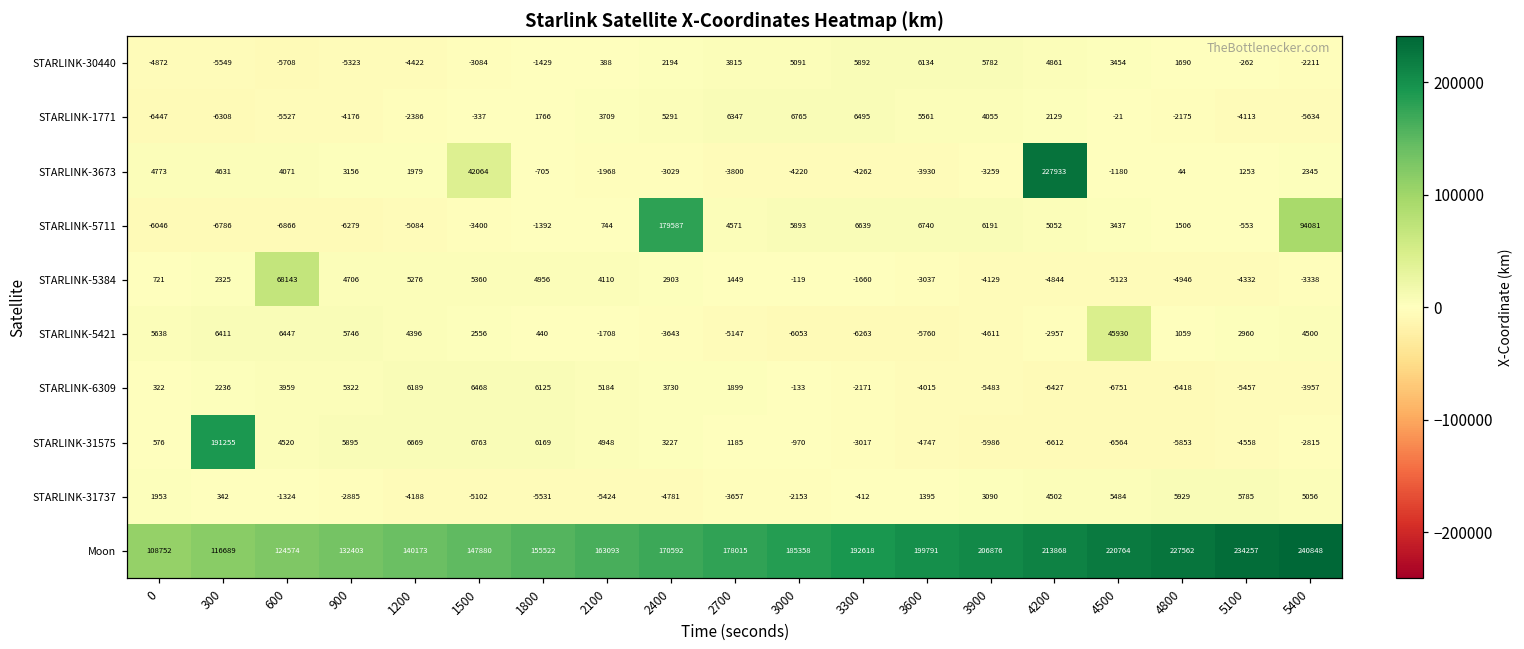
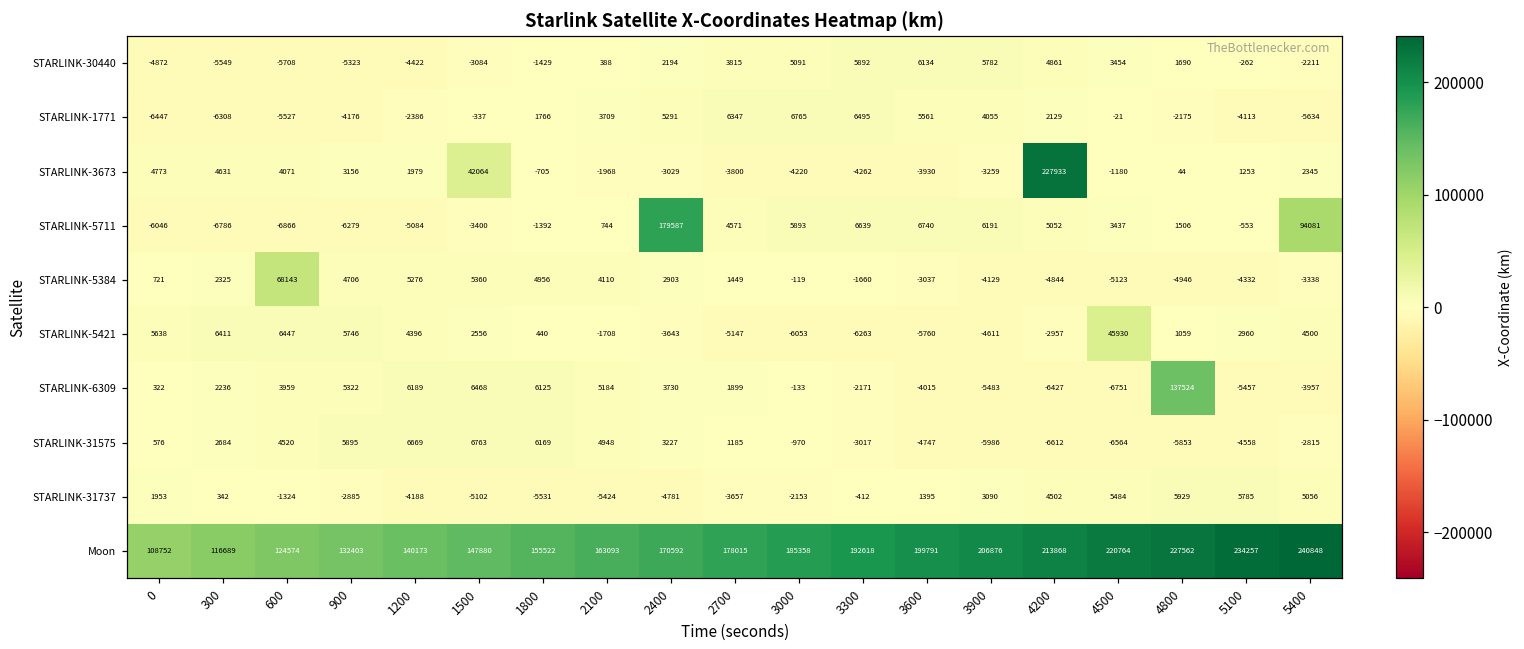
STARLINK-6309, 4800: -6418 -> 137524
STARLINK-31575, 300: 191255 -> 2684
